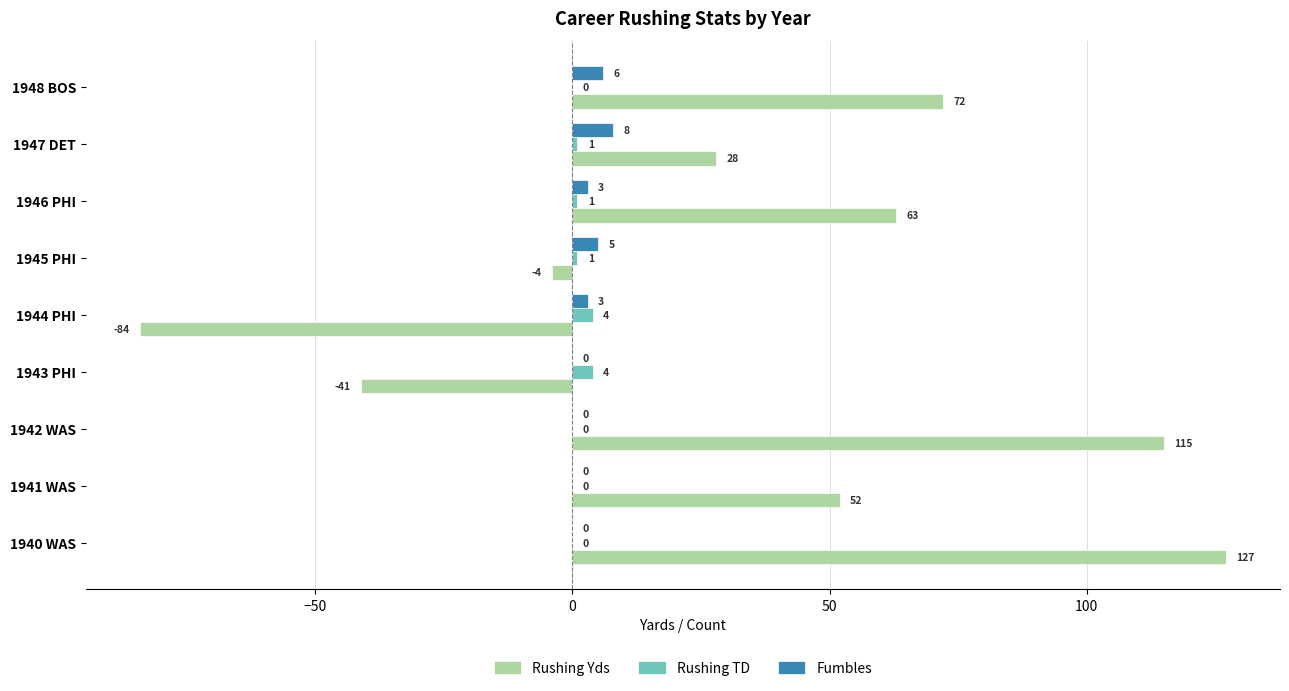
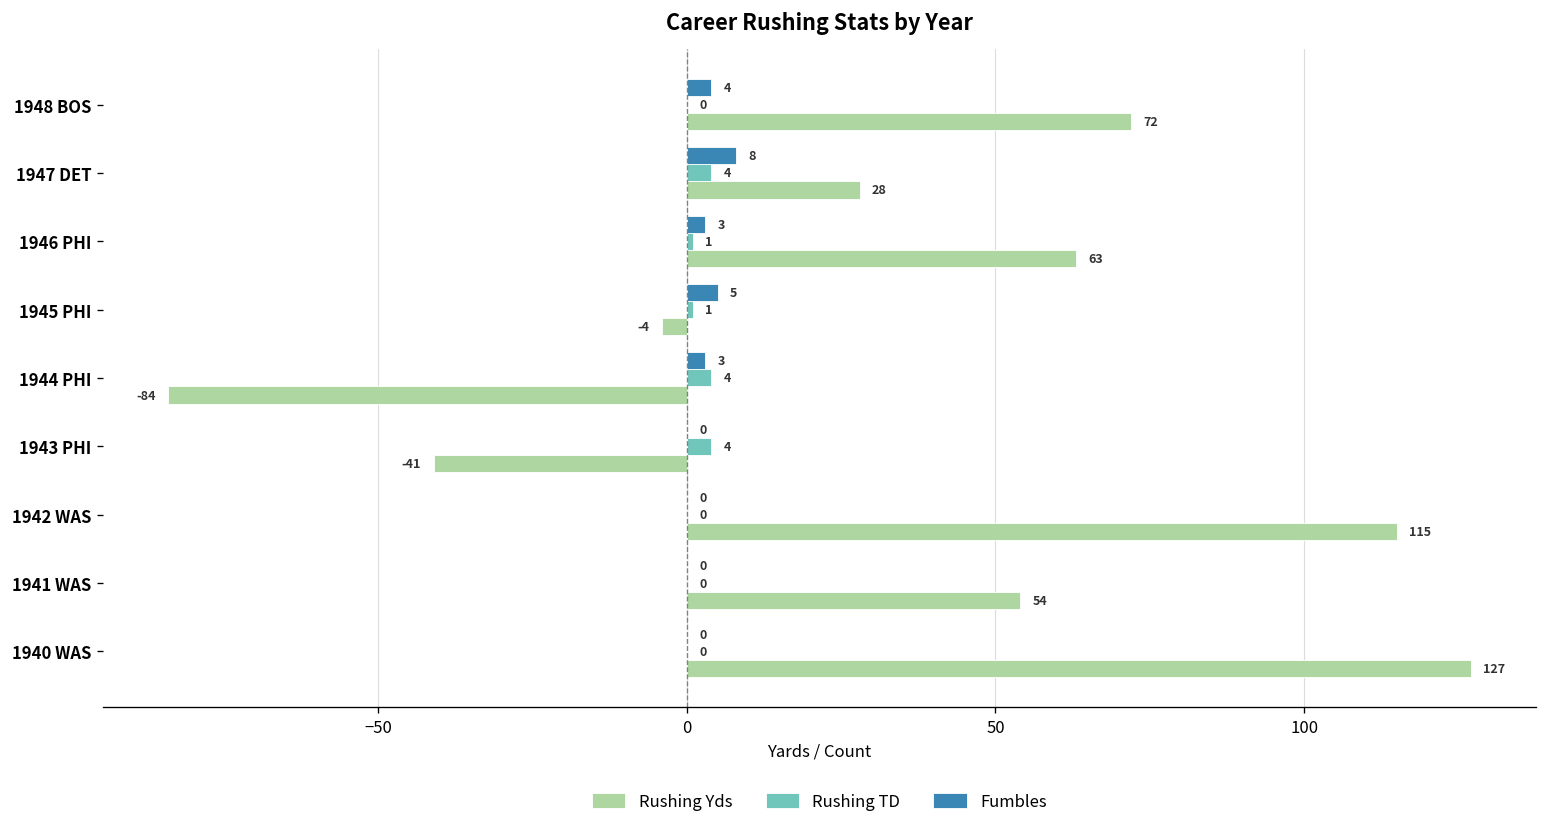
Fumbles, 1948 BOS: 6 -> 4
Rushing TD, 1947 DET: 1 -> 4
Rushing Yds, 1941 WAS: 52 -> 54
